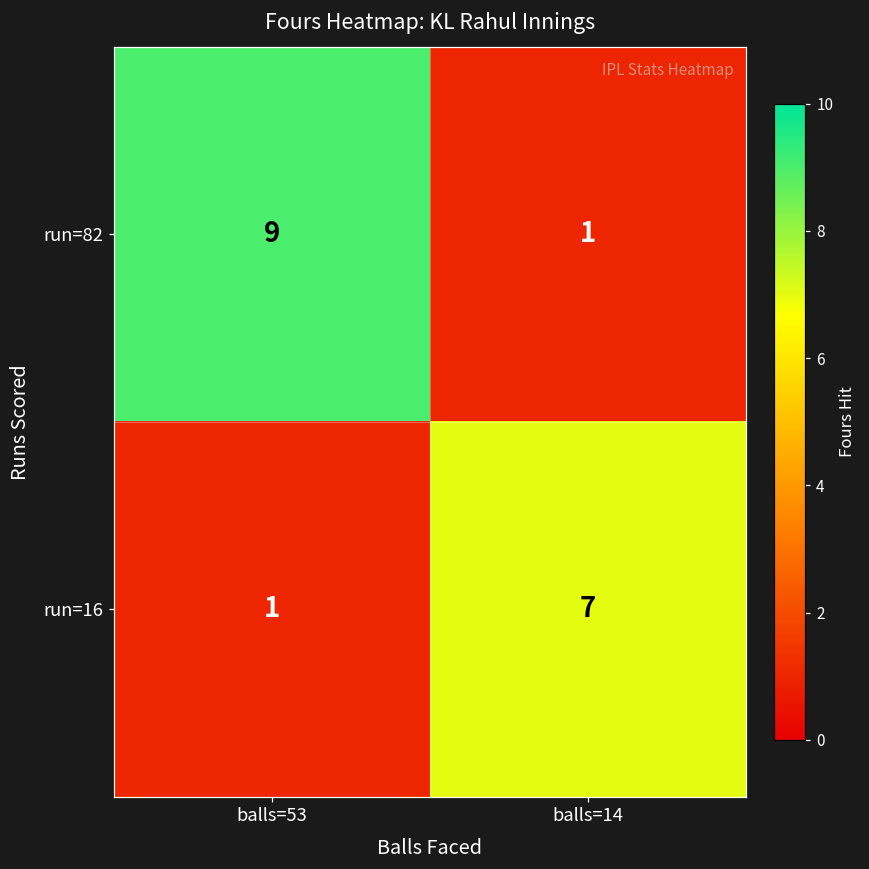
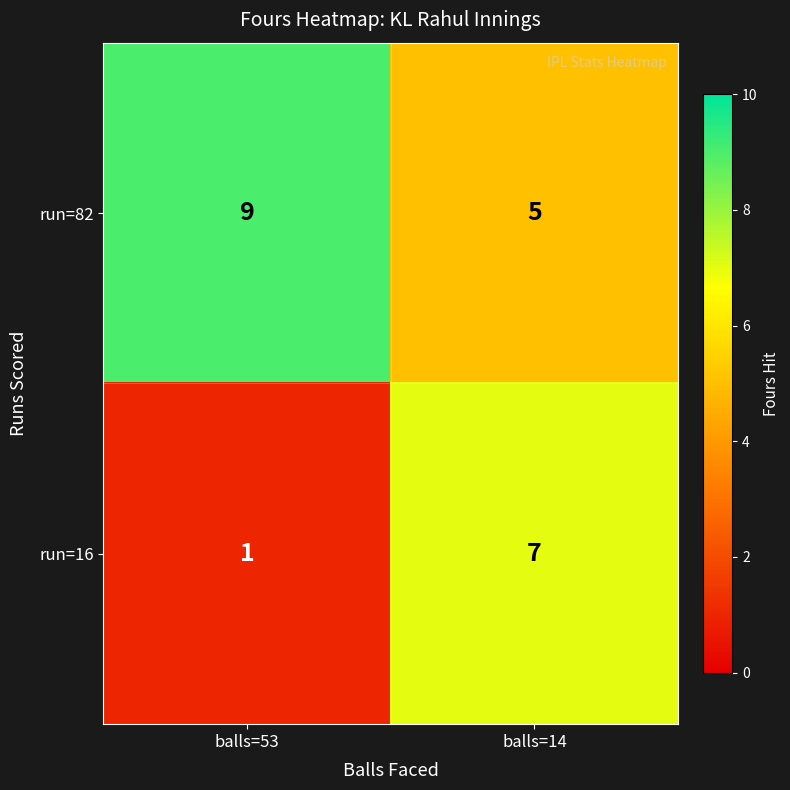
run=82, balls=14: 1 -> 5
